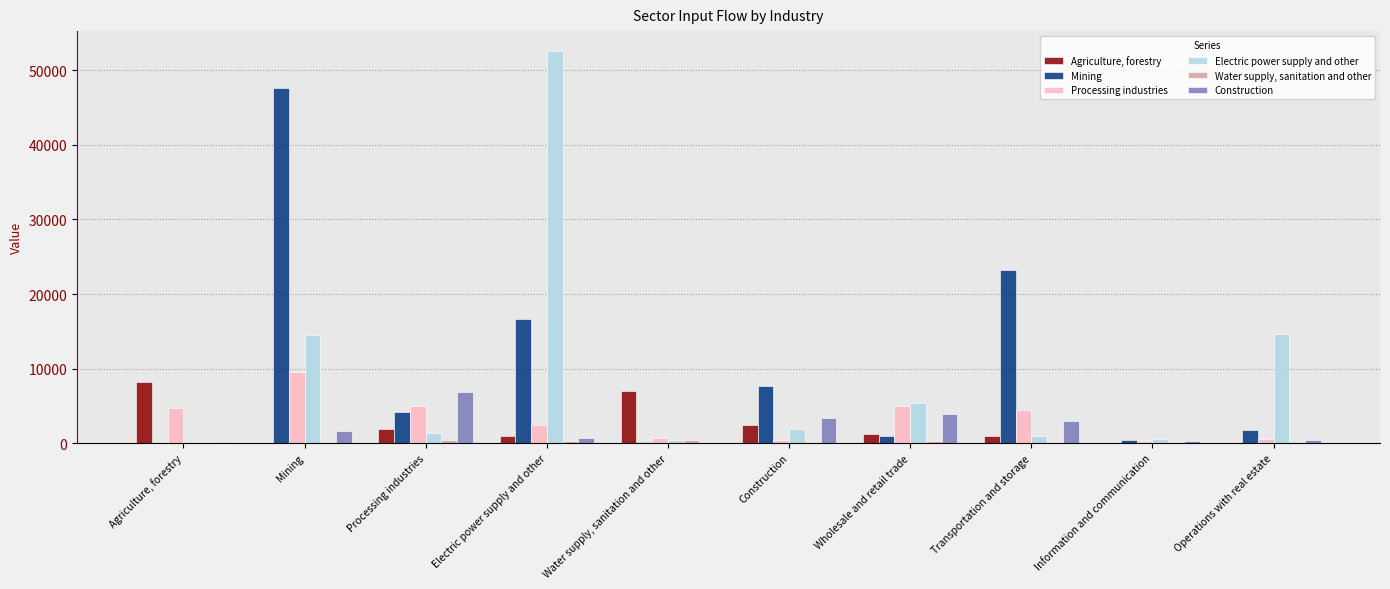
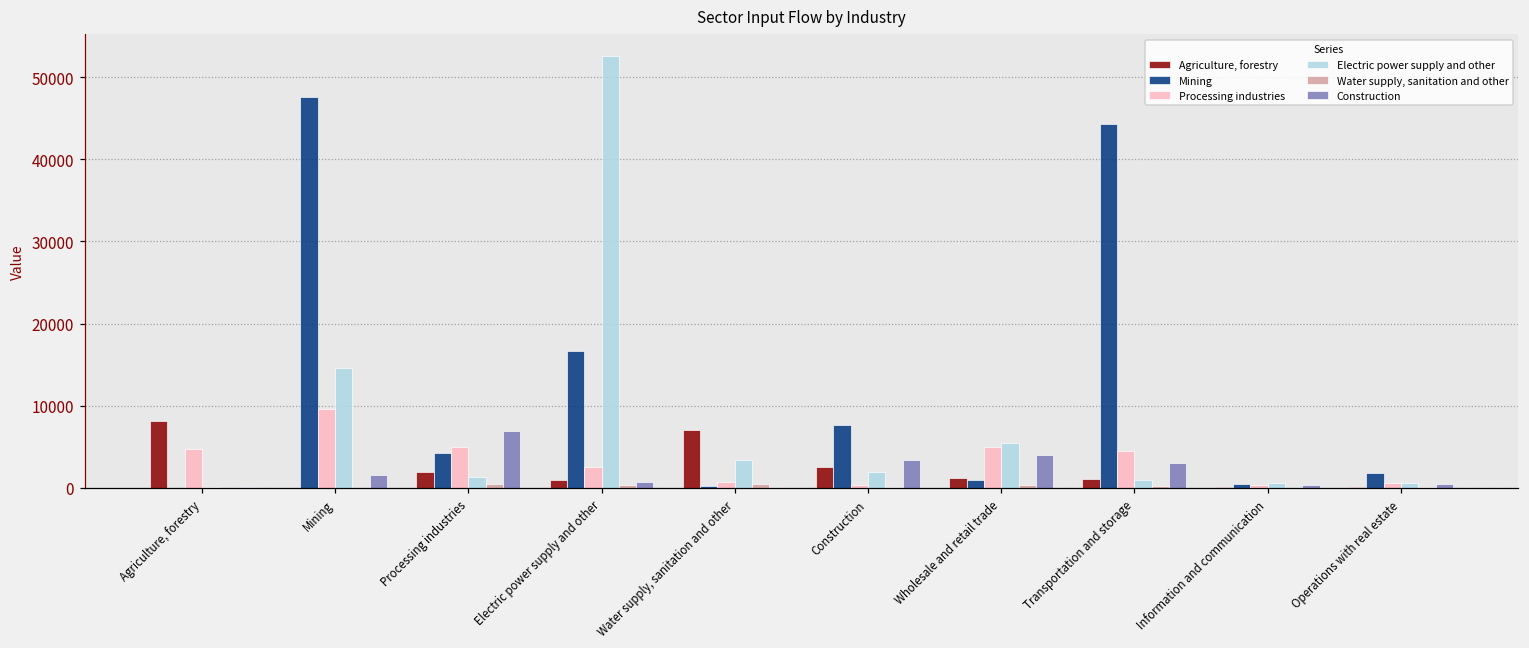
Electric power supply and other, Water supply, sanitation and other: 0 -> 3000
Mining, Transportation and storage: 23000 -> 44000
Electric power supply and other, Operations with real estate: 15000 -> 1000
